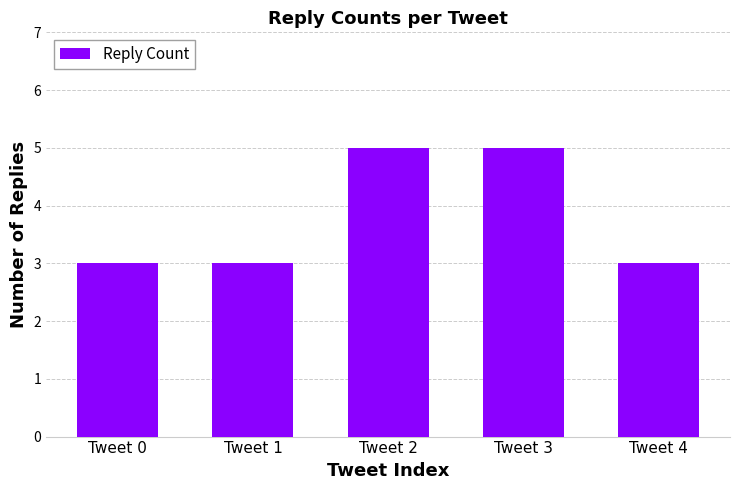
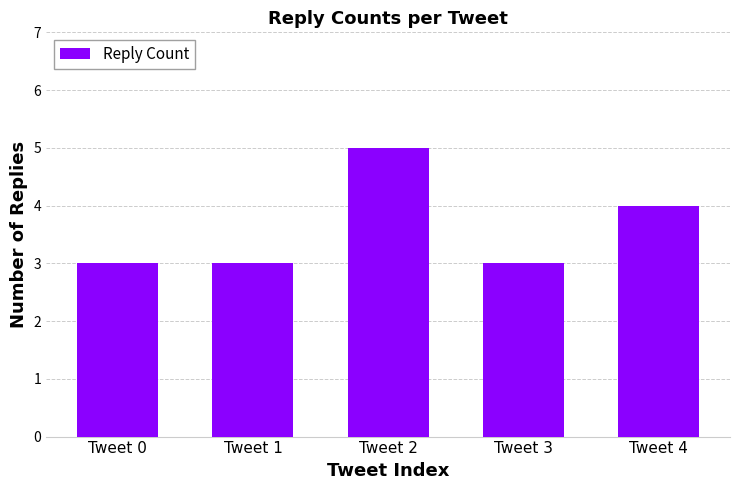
Tweet 3: 5 -> 3
Tweet 4: 3 -> 4
